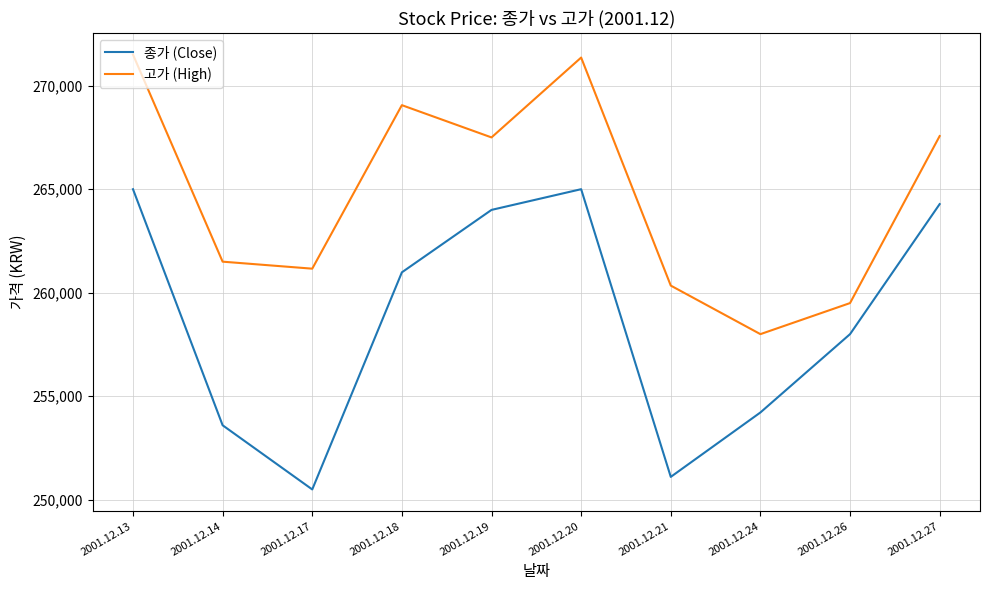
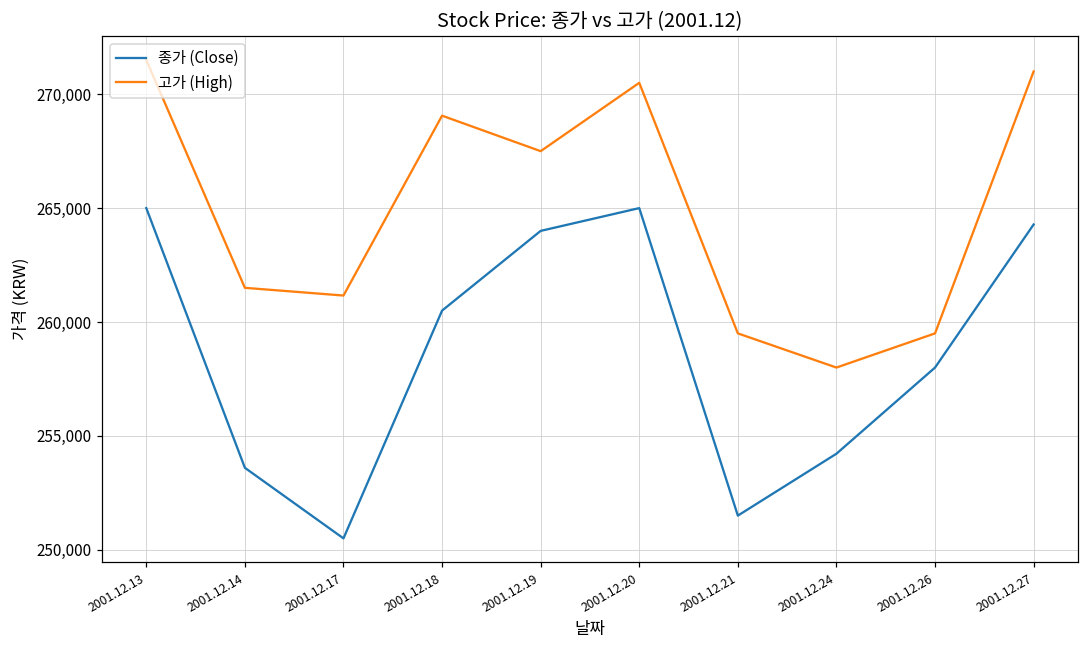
종가 (Close), 2001.12.18: 261,000 -> 260,500
고가 (High), 2001.12.20: 271,400 -> 270,500
종가 (Close), 2001.12.21: 251,100 -> 251,500
고가 (High), 2001.12.21: 260,300 -> 259,500
고가 (High), 2001.12.27: 267,600 -> 271,000
